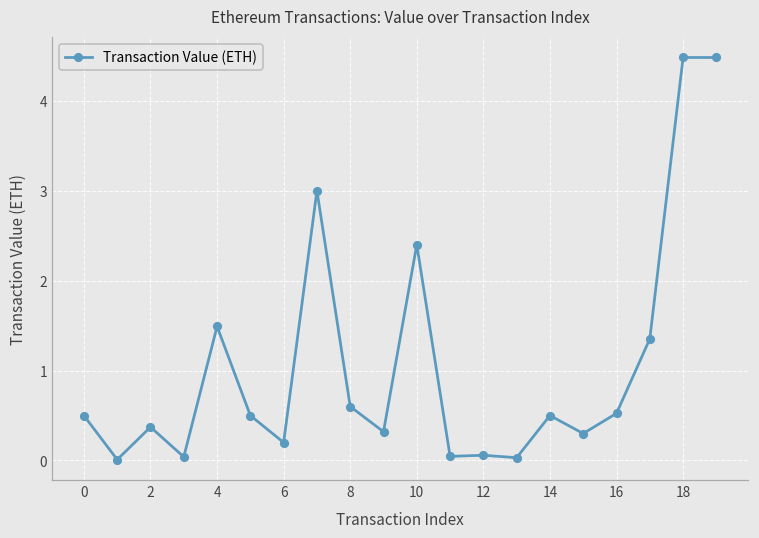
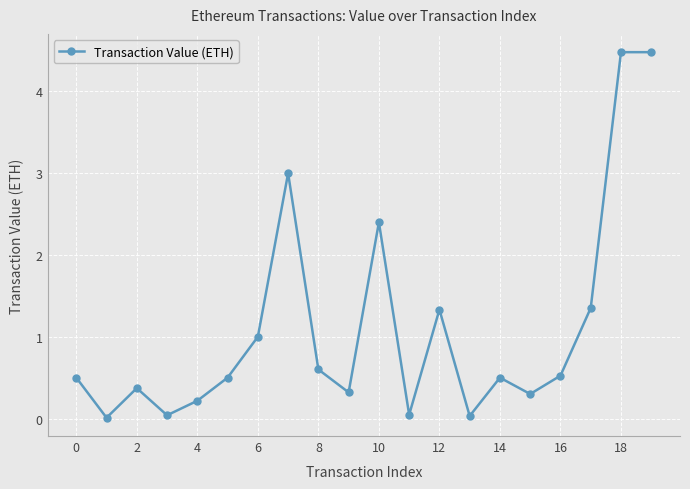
4: 1.5 -> 0.2
6: 0.2 -> 1.0
12: 0.1 -> 1.3
